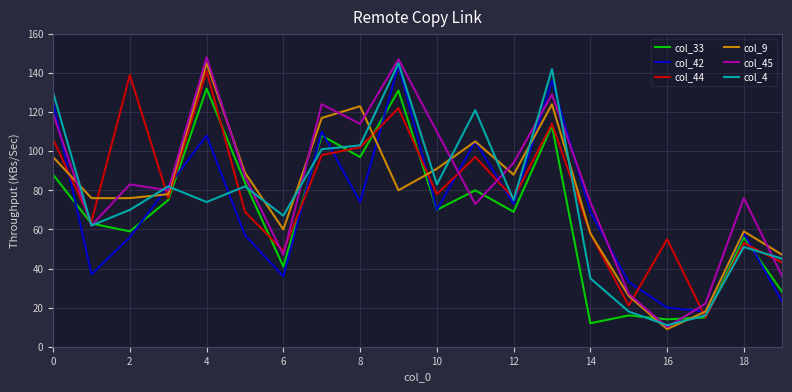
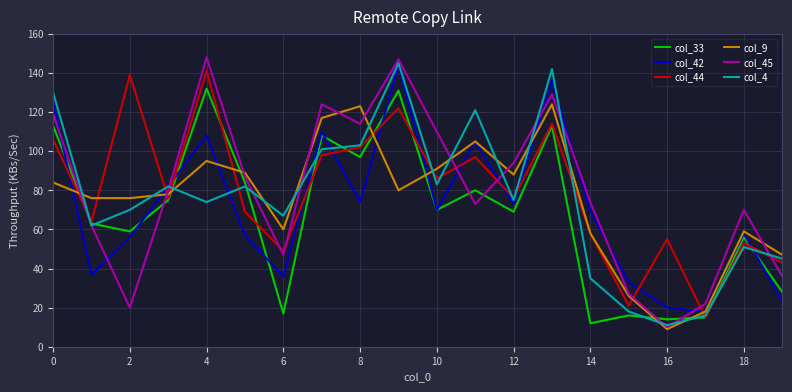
col_33, 0: 88 -> 113
col_9, 0: 97 -> 84
col_45, 2: 83 -> 20
col_9, 4: 145 -> 95
col_33, 6: 41 -> 17
col_44, 10: 78 -> 86
col_45, 18: 76 -> 70
